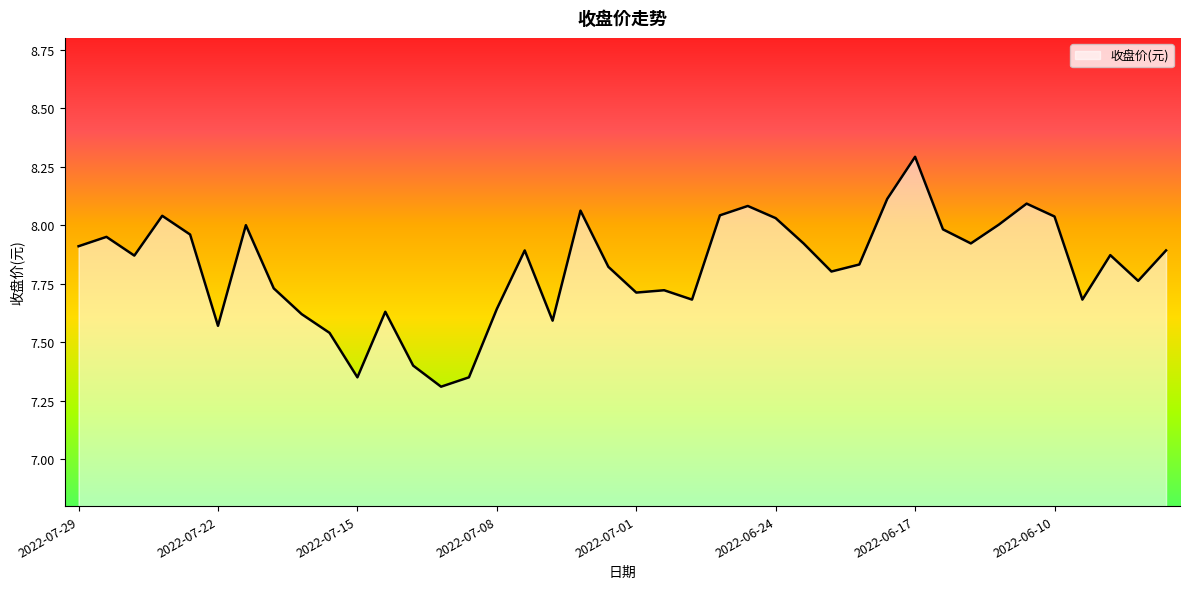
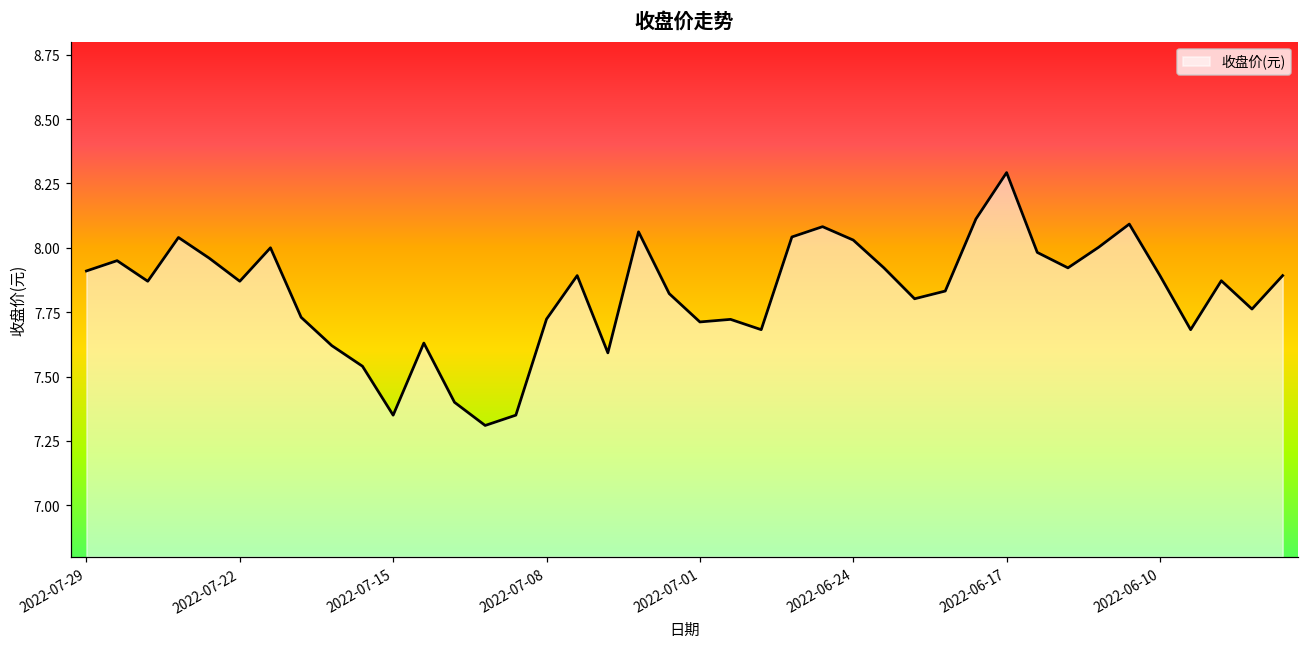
2022-07-22: 7.57 -> 7.87
2022-07-08: 7.64 -> 7.72
2022-06-10: 8.04 -> 7.89
